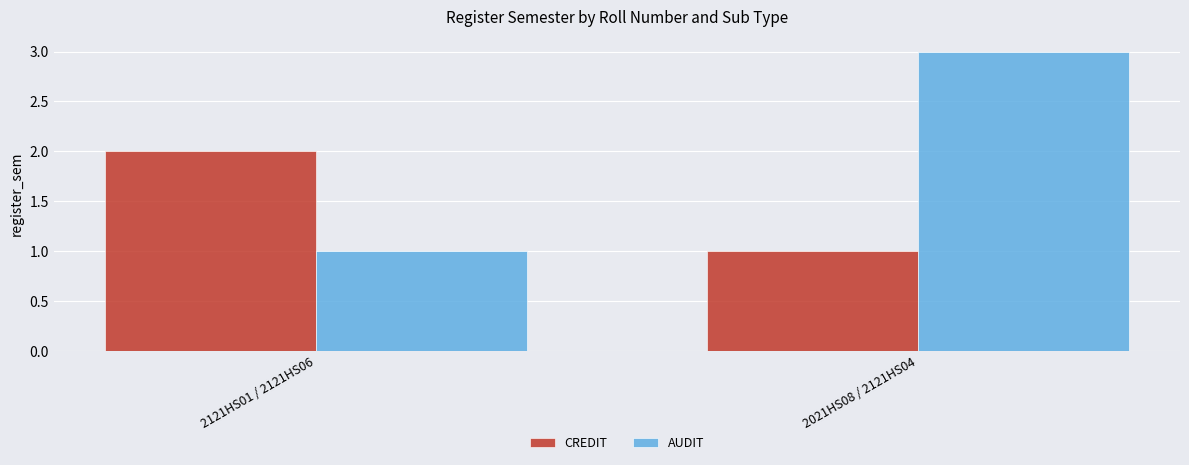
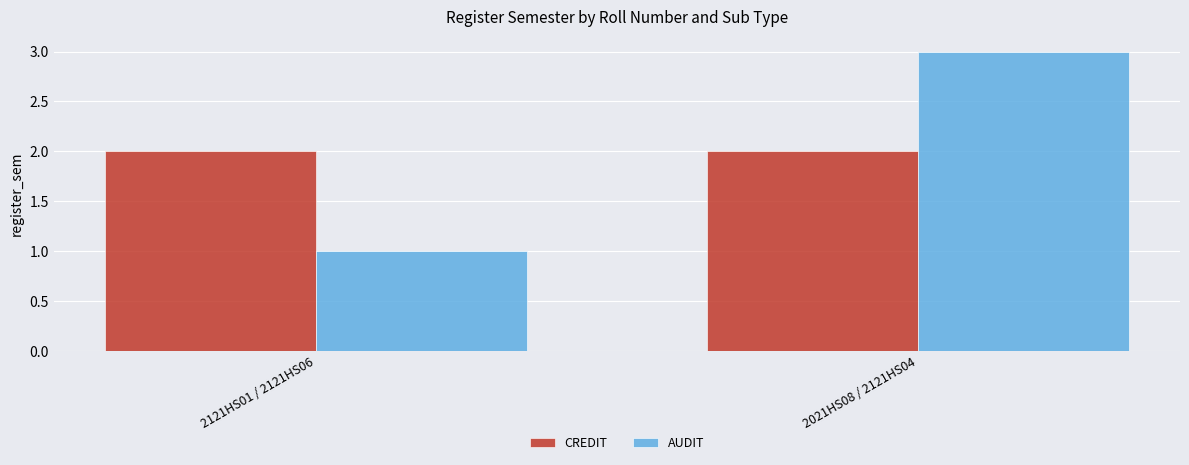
CREDIT, 2021HS08 / 2121HS04: 1 -> 2
